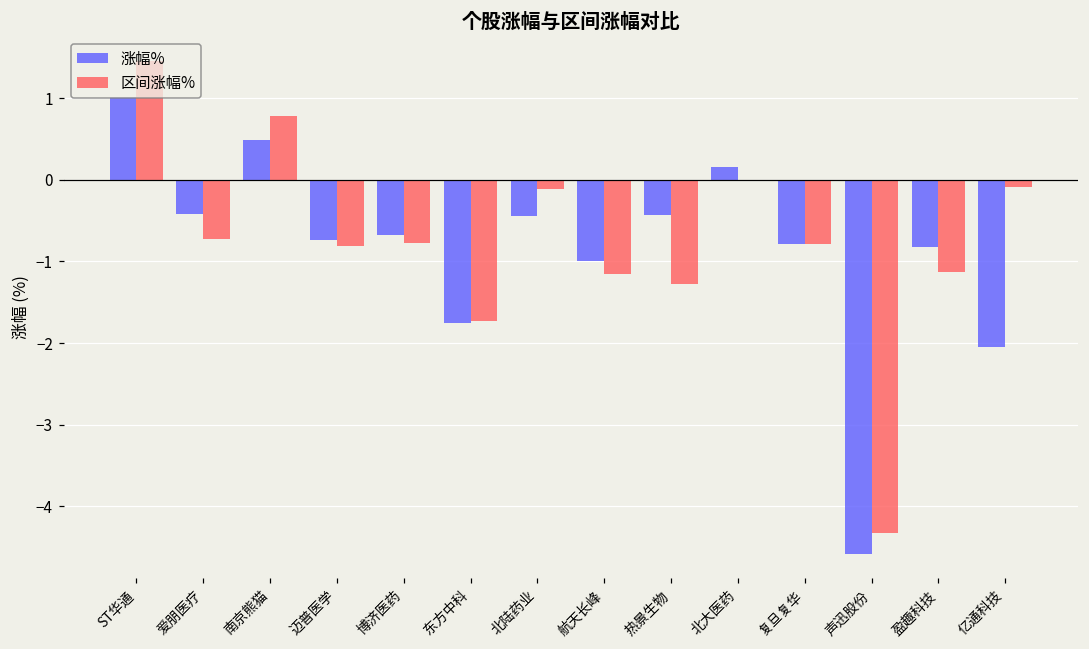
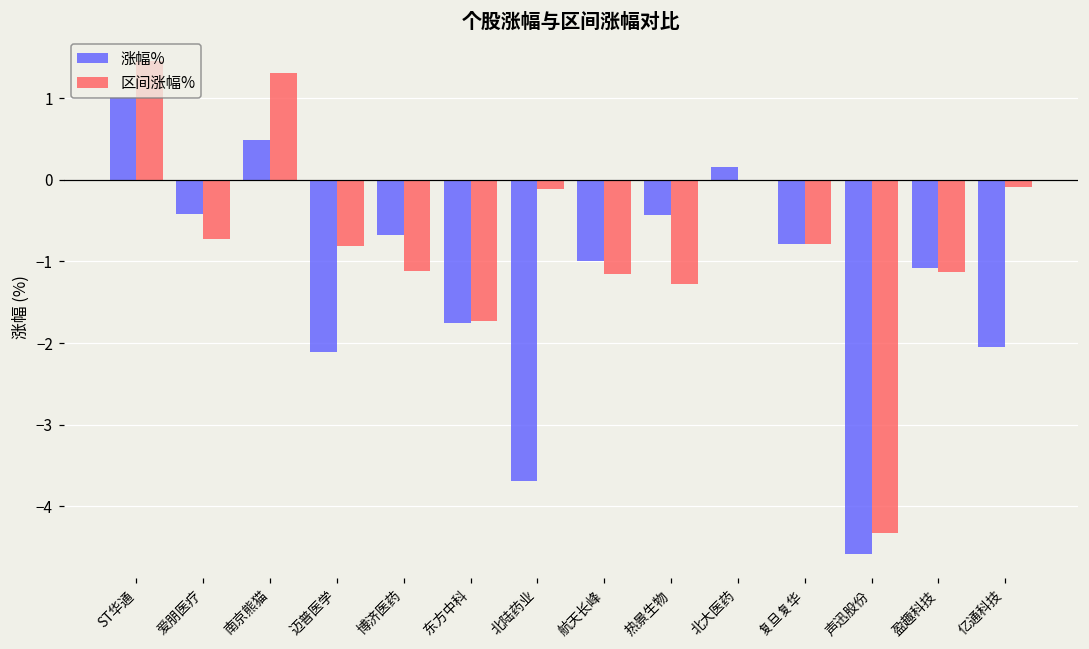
区间涨幅%, 南京熊猫: 0.8 -> 1.3
涨幅%, 迈普医学: -0.7 -> -2.1
区间涨幅%, 博济医药: -0.8 -> -1.1
涨幅%, 北陆药业: -0.5 -> -3.7
涨幅%, 盈趣科技: -0.8 -> -1.1
